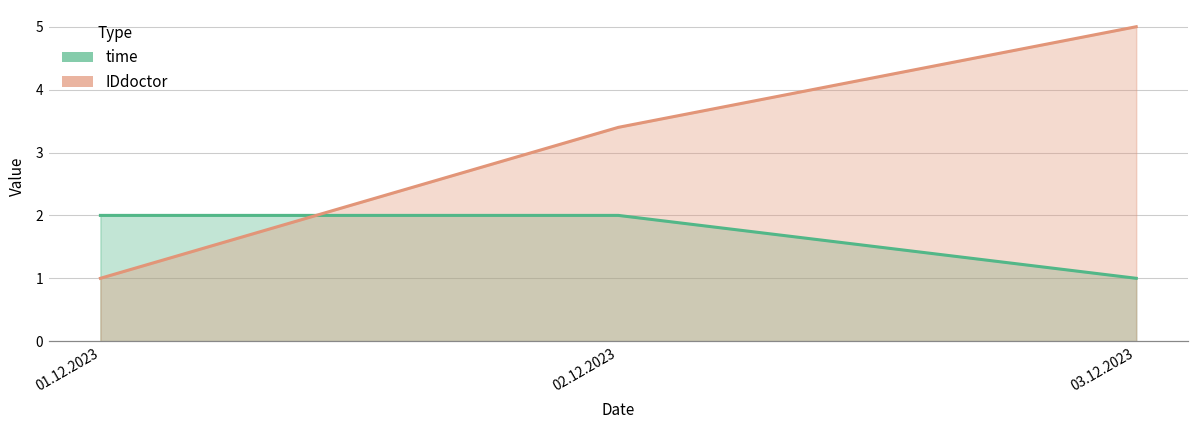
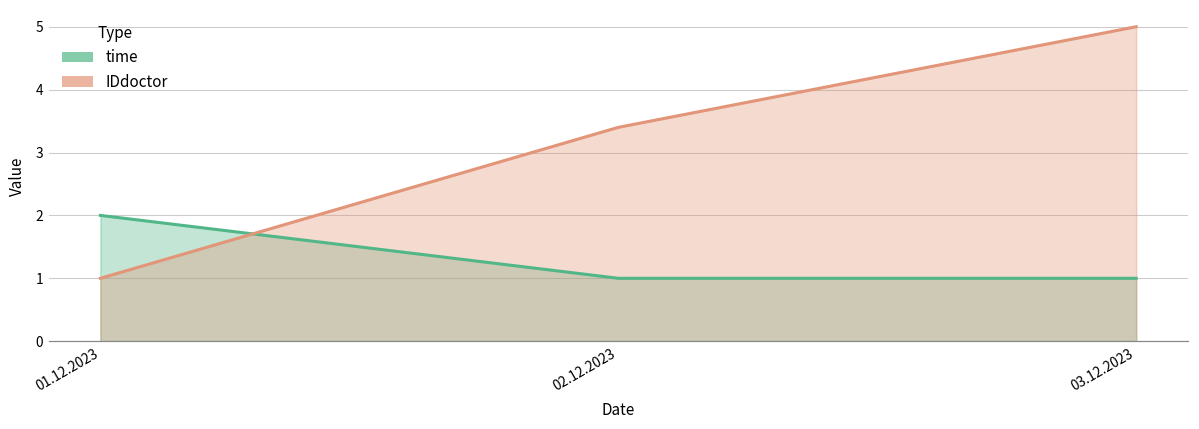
time, 02.12.2023: 2 -> 1
